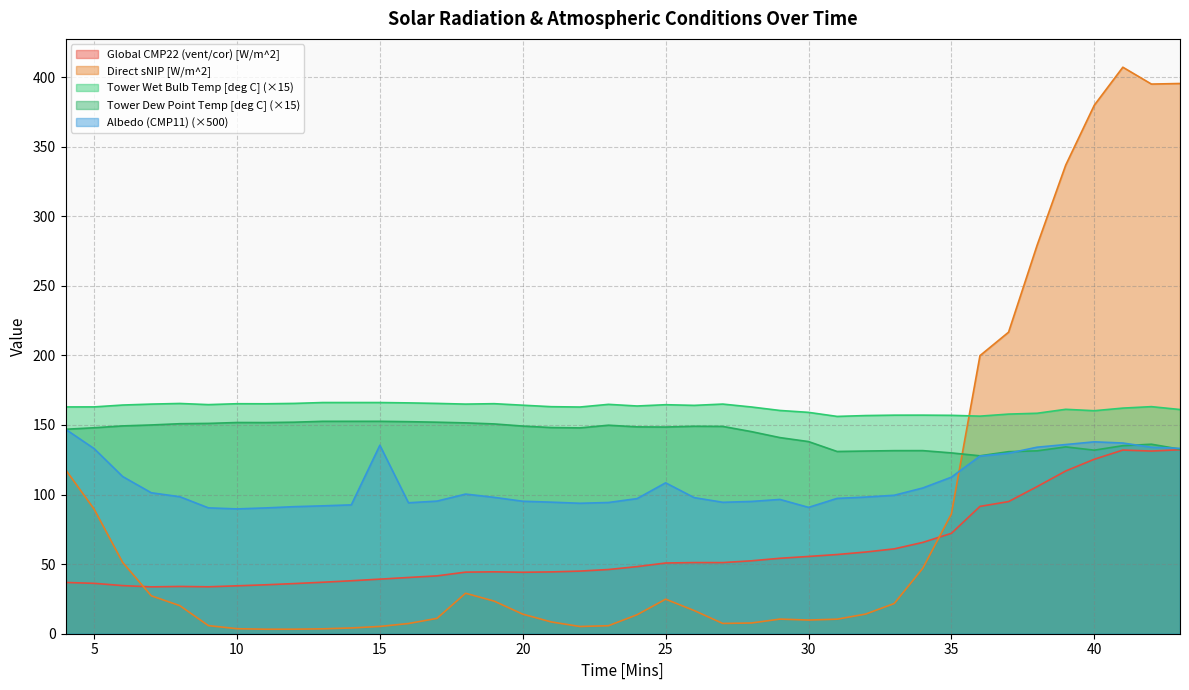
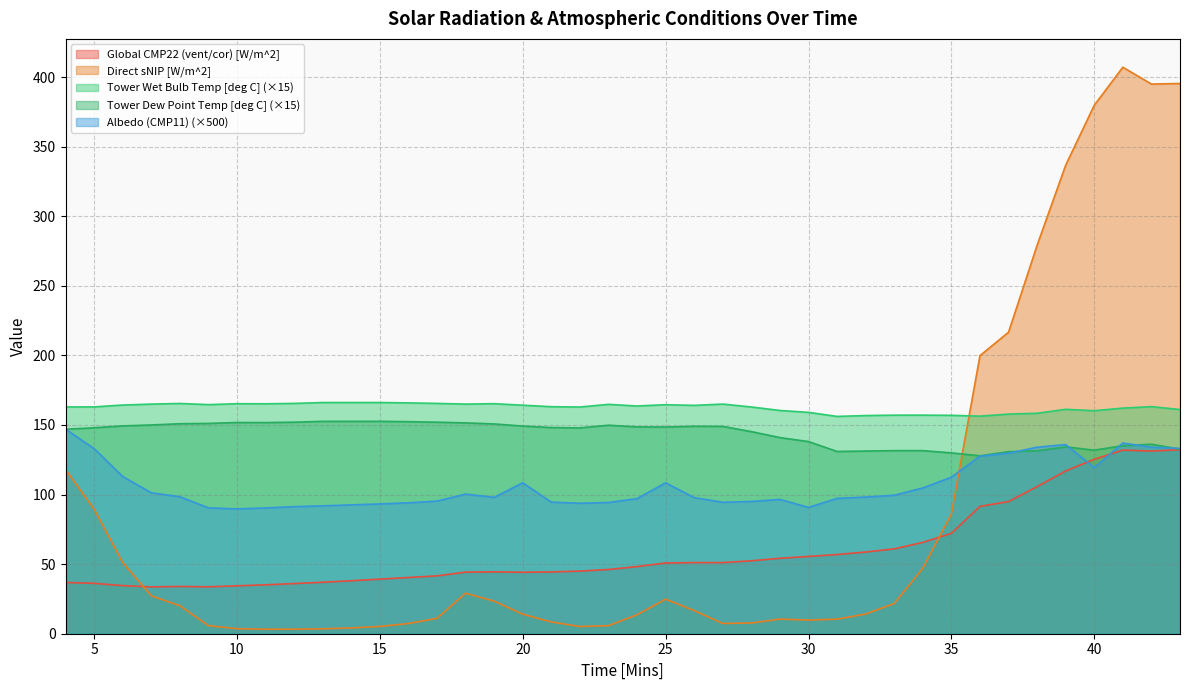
Albedo (CMP11) (×500), 15: 135 -> 93
Albedo (CMP11) (×500), 20: 95 -> 108
Albedo (CMP11) (×500), 40: 138 -> 119
